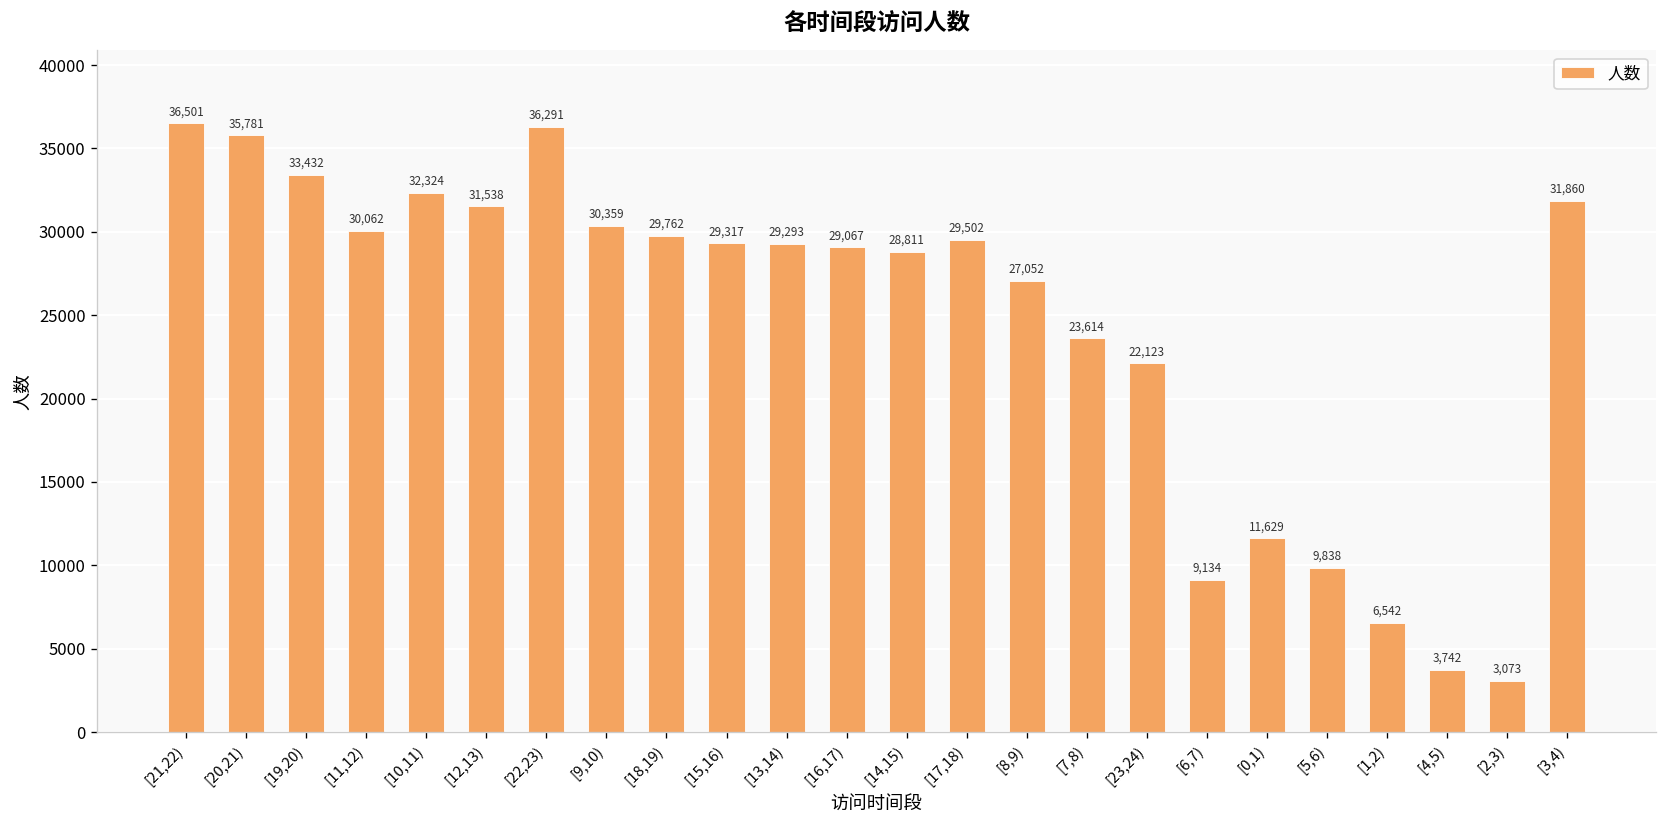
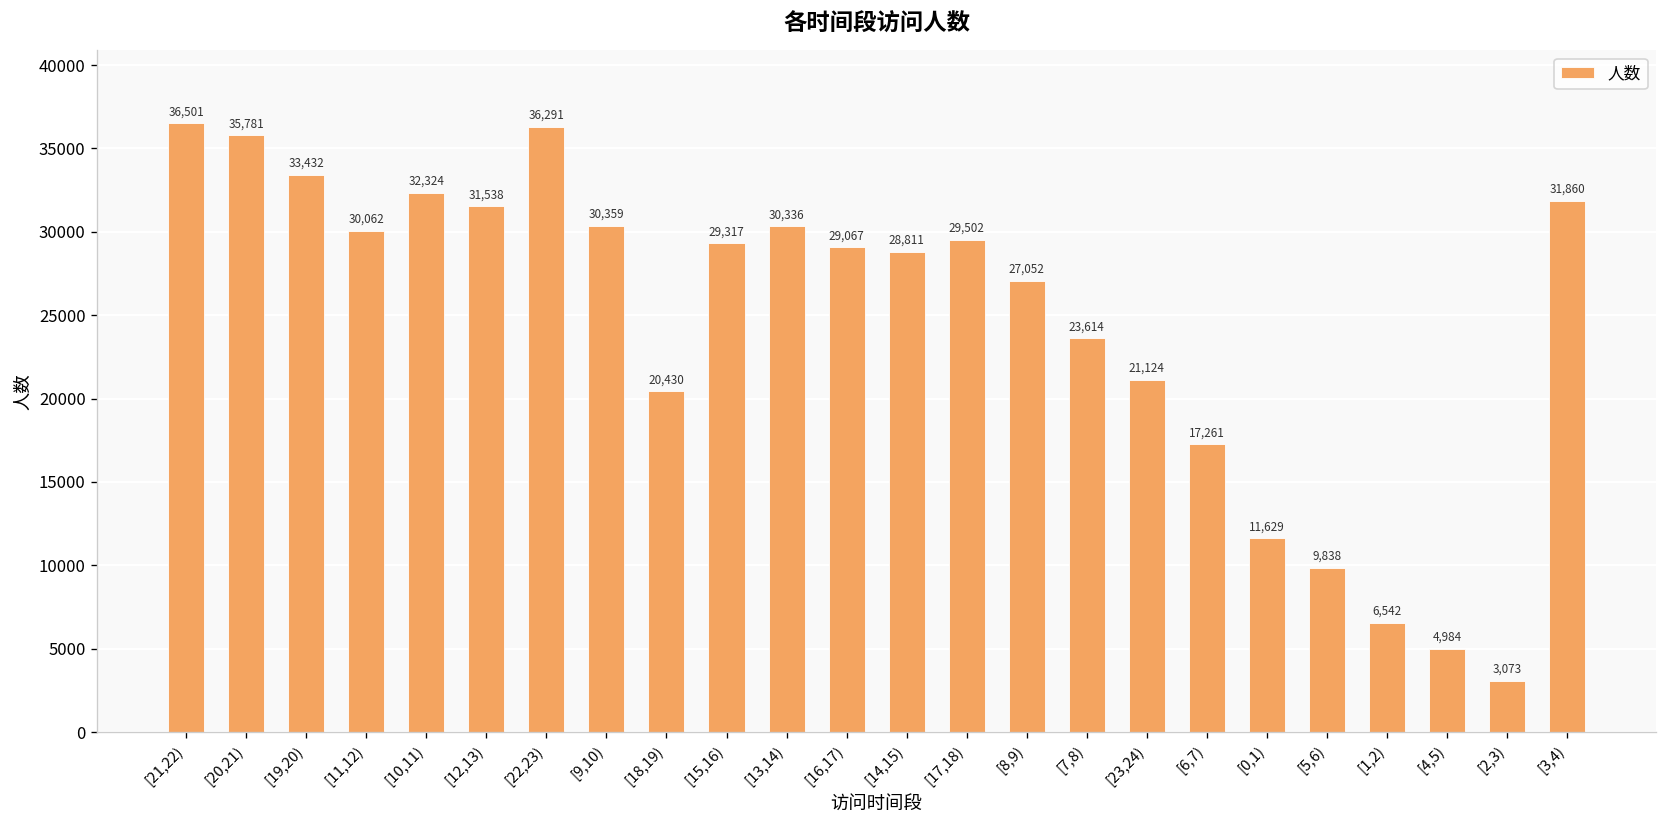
[18,19): 29,762 -> 20,430
[13,14): 29,293 -> 30,336
[23,24): 22,123 -> 21,124
[6,7): 9,134 -> 17,261
[4,5): 3,742 -> 4,984
